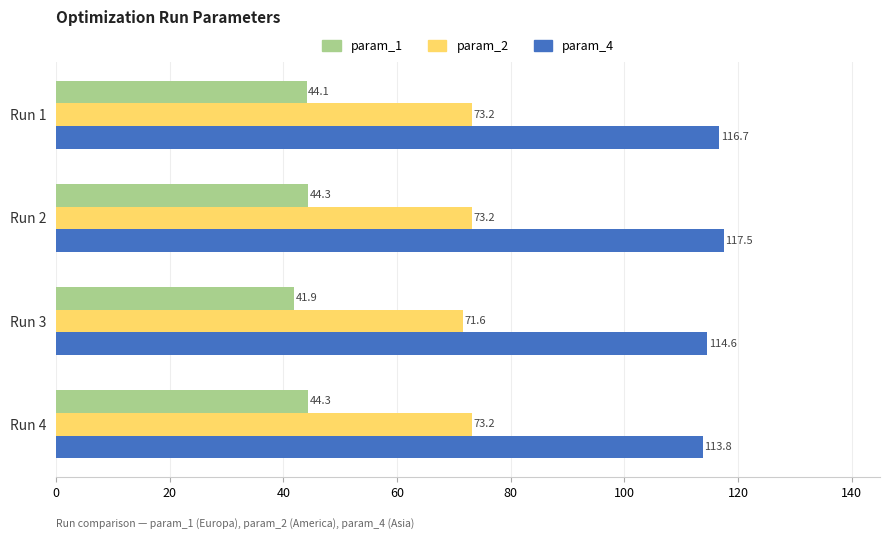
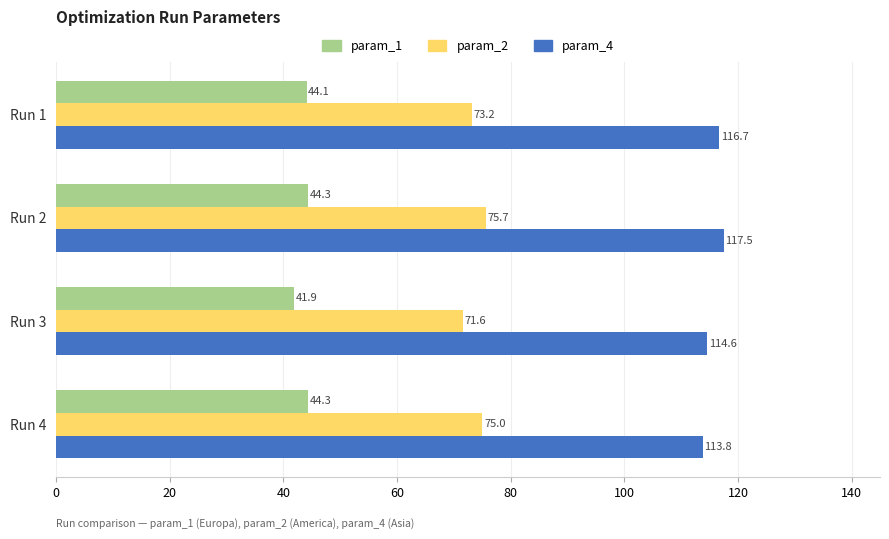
param_2, Run 2: 73.2 -> 75.7
param_2, Run 4: 73.2 -> 75.0
